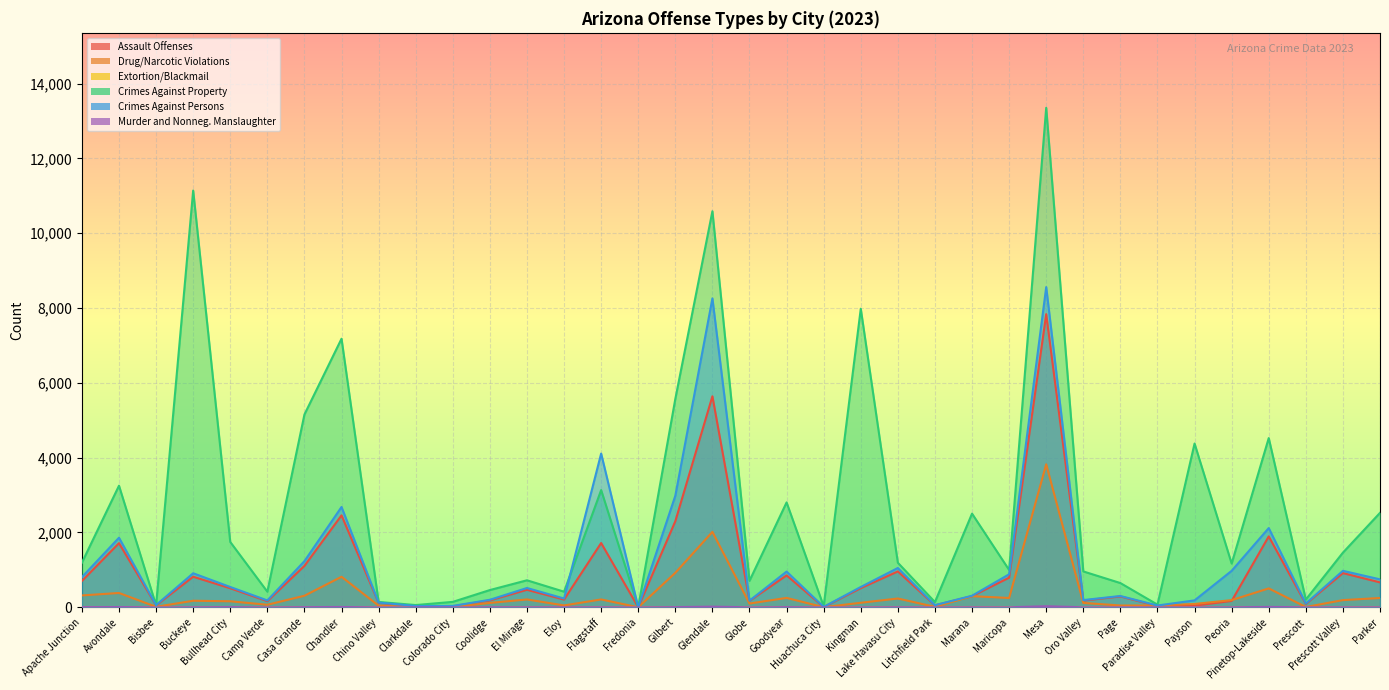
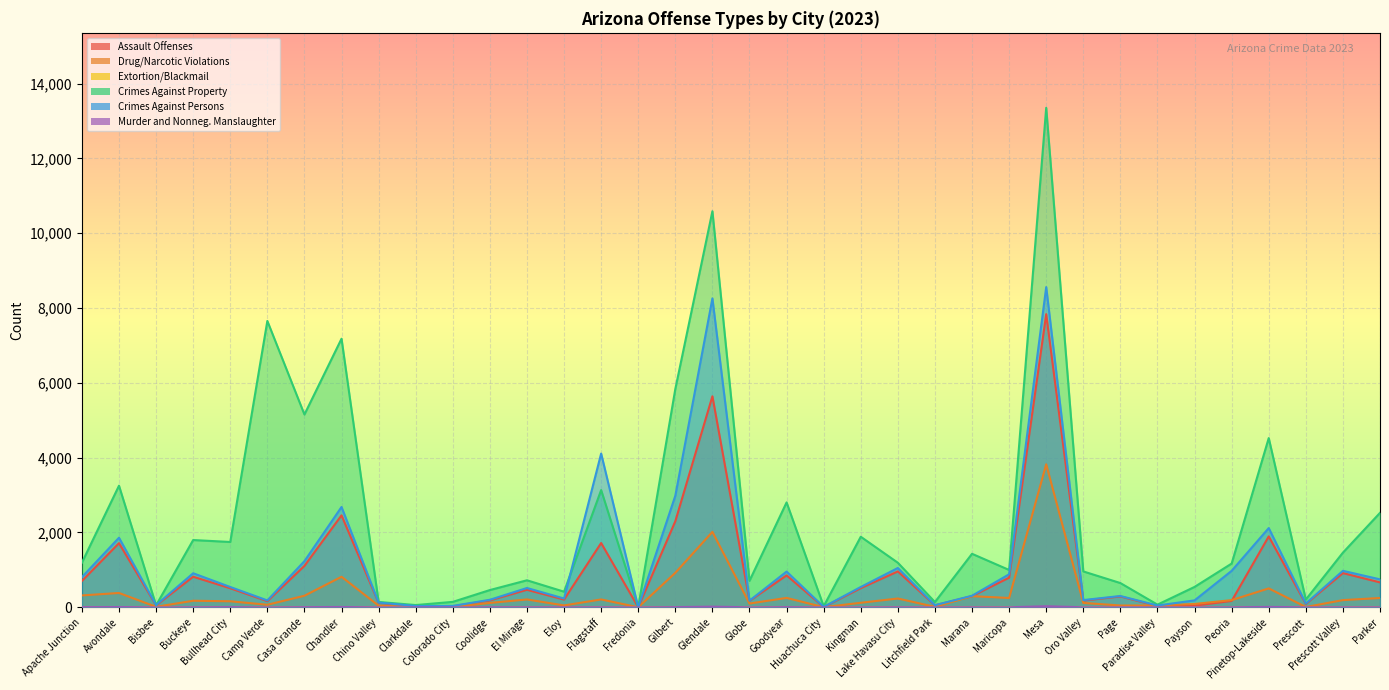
Crimes Against Property, Buckeye: 11,100 -> 1,800
Crimes Against Property, Camp Verde: 400 -> 7,700
Crimes Against Property, Gilbert: 5,600 -> 5,800
Crimes Against Property, Kingman: 8,000 -> 1,900
Crimes Against Property, Marana: 2,500 -> 1,400
Crimes Against Property, Payson: 4,400 -> 500
